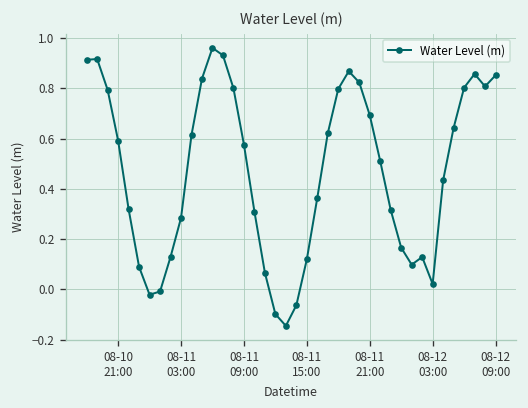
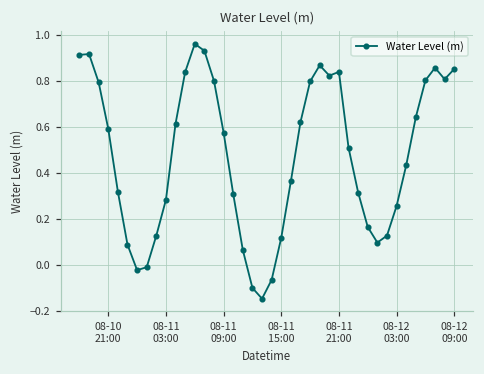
08-11 21:00: 0.69 -> 0.84
08-12 03:00: 0.02 -> 0.26
